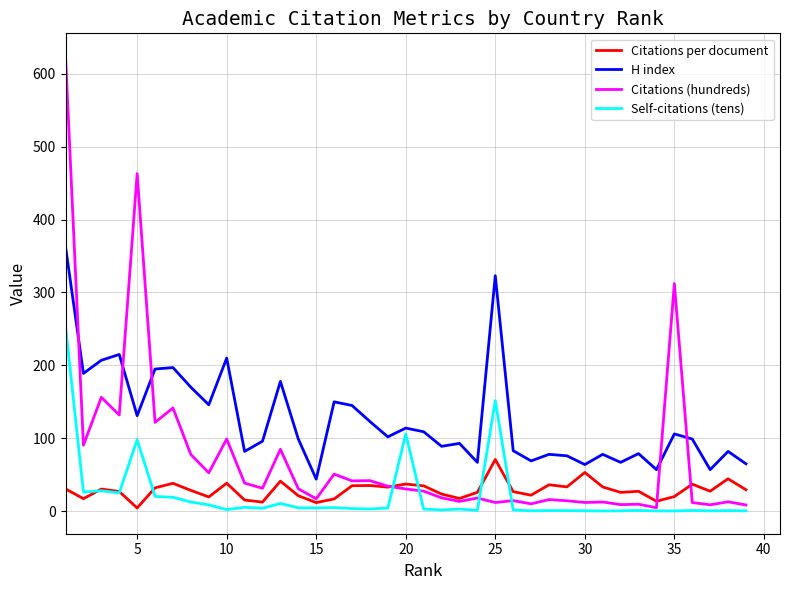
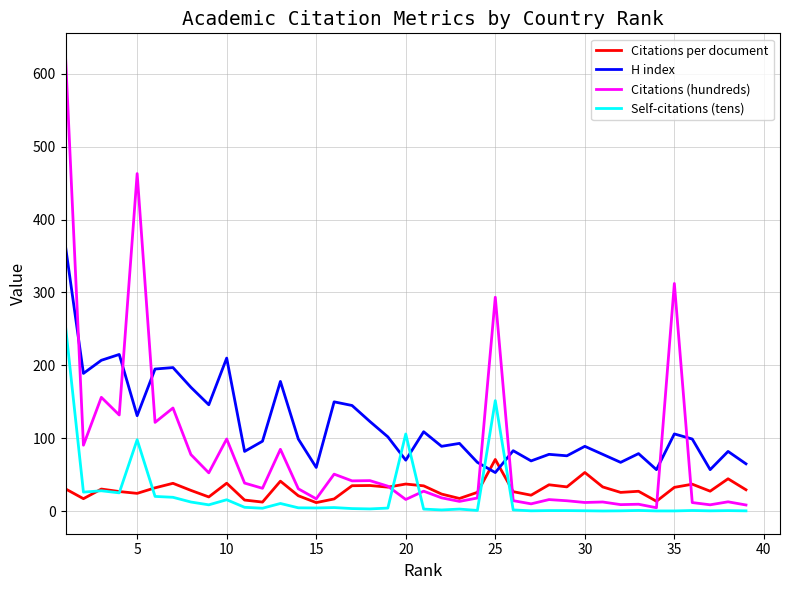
Citations per document, 5: 0 -> 20
Self-citations (tens), 10: 0 -> 20
H index, 15: 40 -> 60
H index, 20: 110 -> 70
Citations (hundreds), 20: 30 -> 20
H index, 25: 320 -> 50
Citations (hundreds), 25: 10 -> 290
H index, 30: 60 -> 90
Citations per document, 35: 20 -> 30
